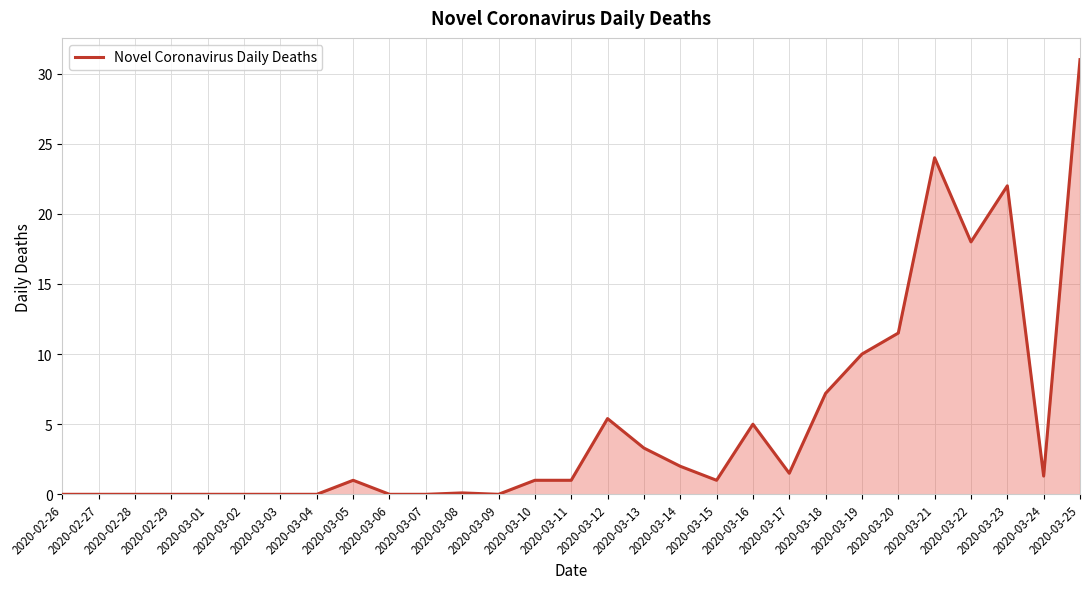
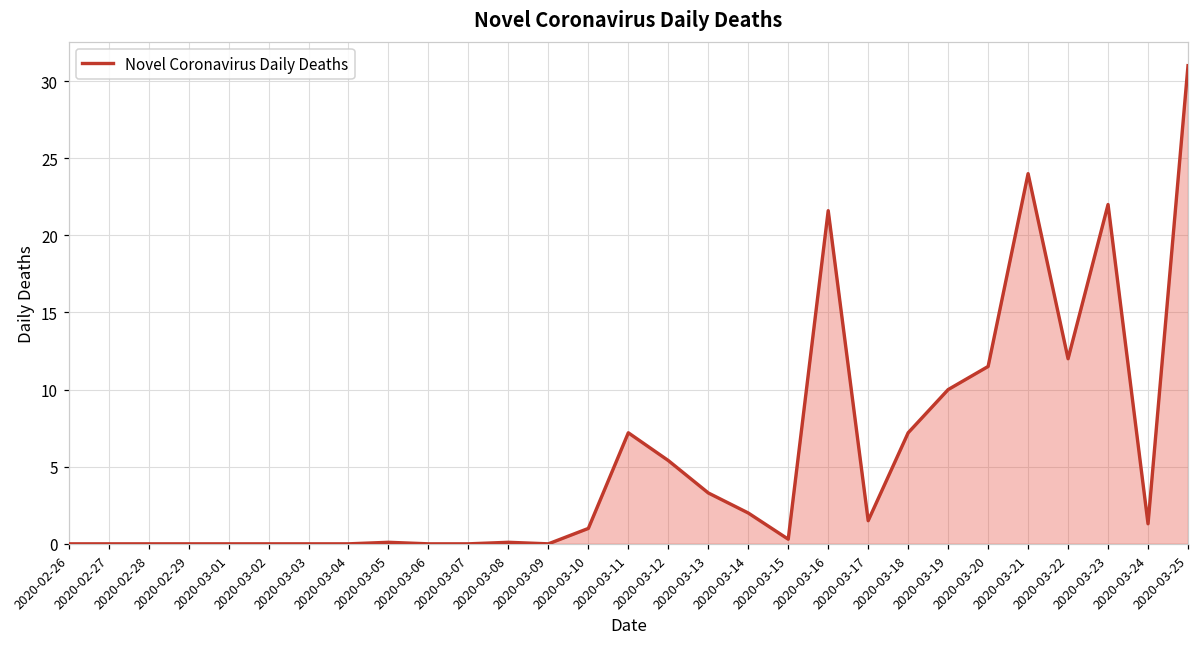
2020-03-05: 1.0 -> 0.1
2020-03-11: 1.0 -> 7.2
2020-03-15: 1.0 -> 0.3
2020-03-16: 5.0 -> 21.6
2020-03-22: 18 -> 12
